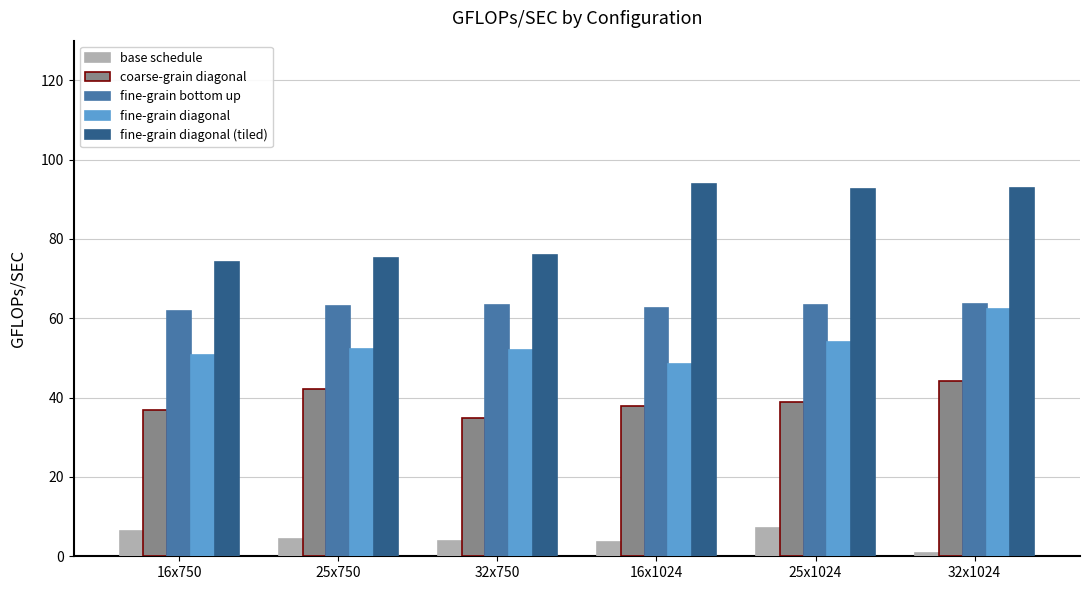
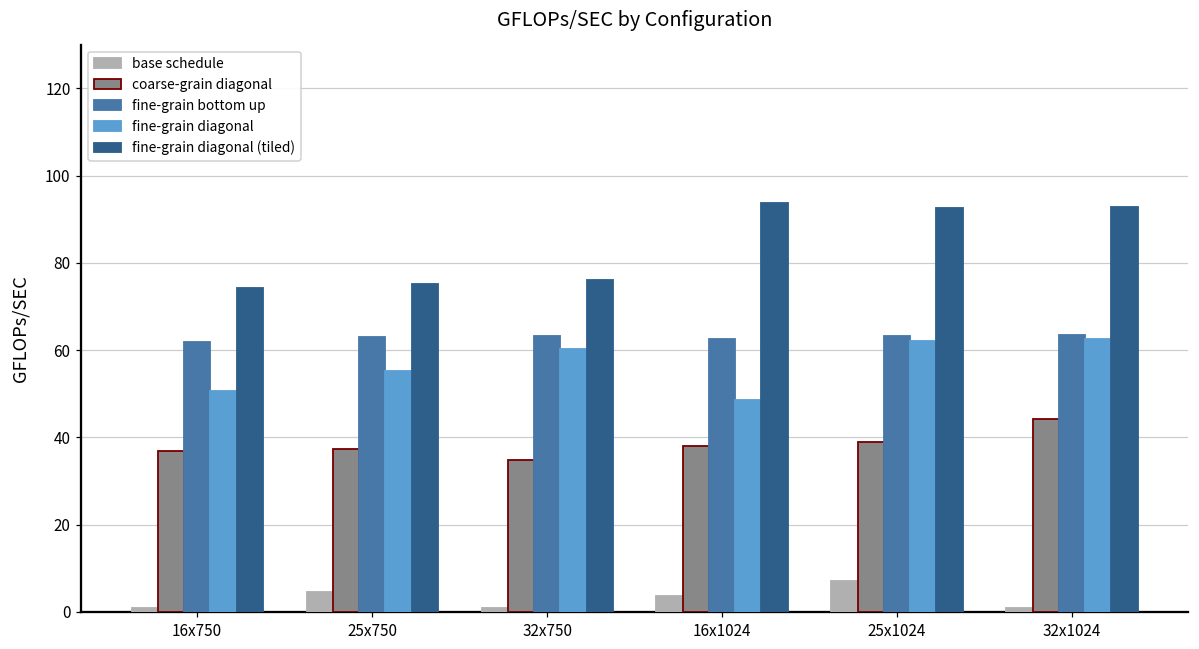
base schedule, 16x750: 6 -> 1
coarse-grain diagonal, 25x750: 42 -> 37
fine-grain diagonal, 25x750: 52 -> 55
base schedule, 32x750: 4 -> 1
fine-grain diagonal, 32x750: 52 -> 60
fine-grain diagonal, 25x1024: 54 -> 62
